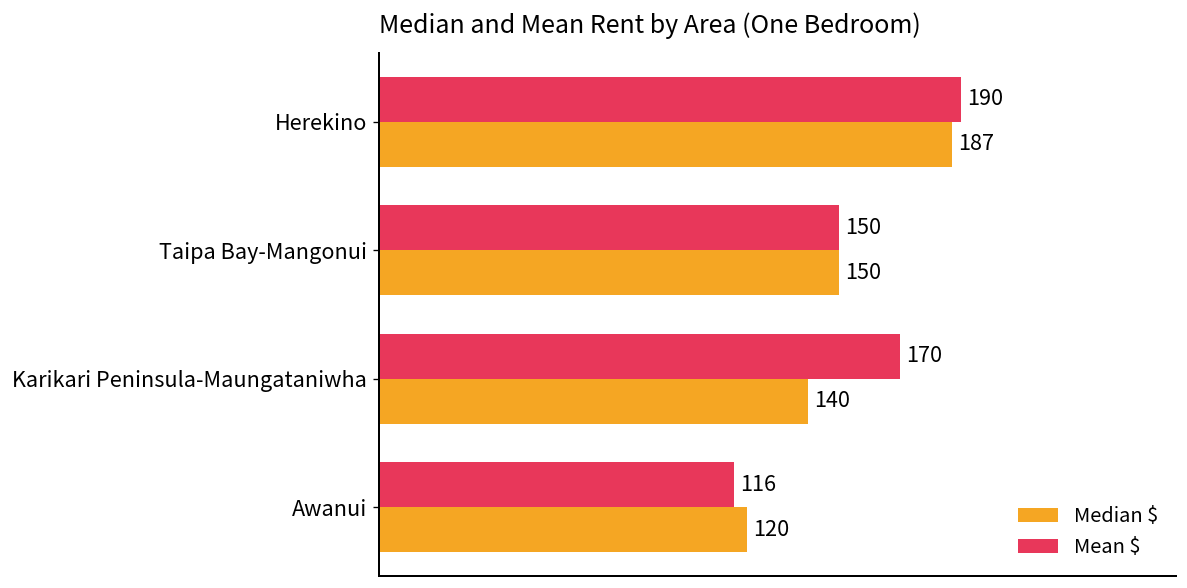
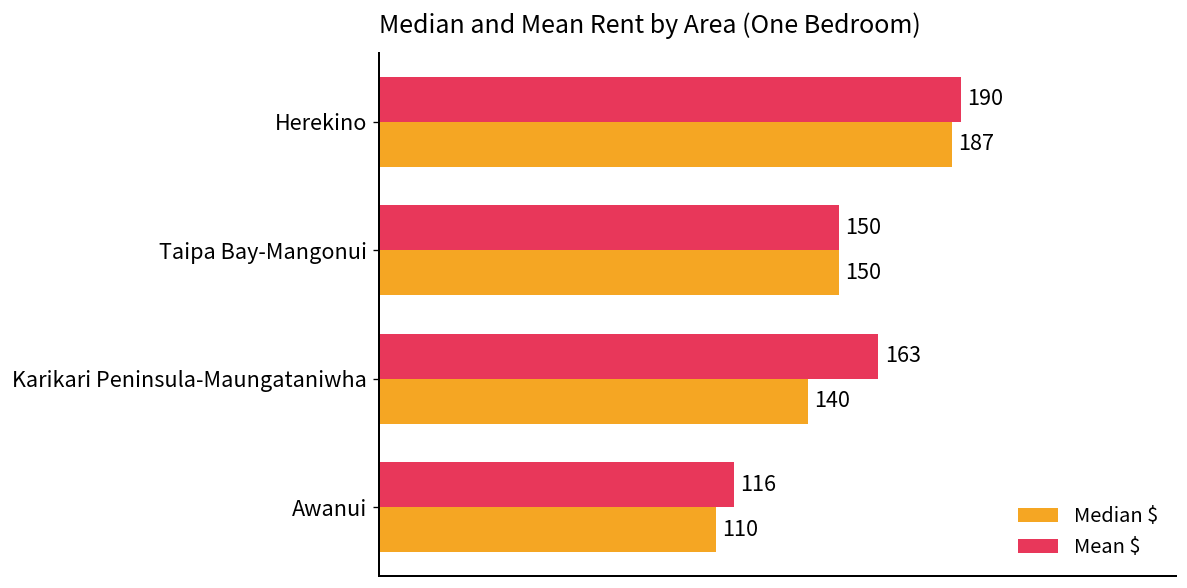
Mean $, Karikari Peninsula-Maungataniwha: 170 -> 163
Median $, Awanui: 120 -> 110
